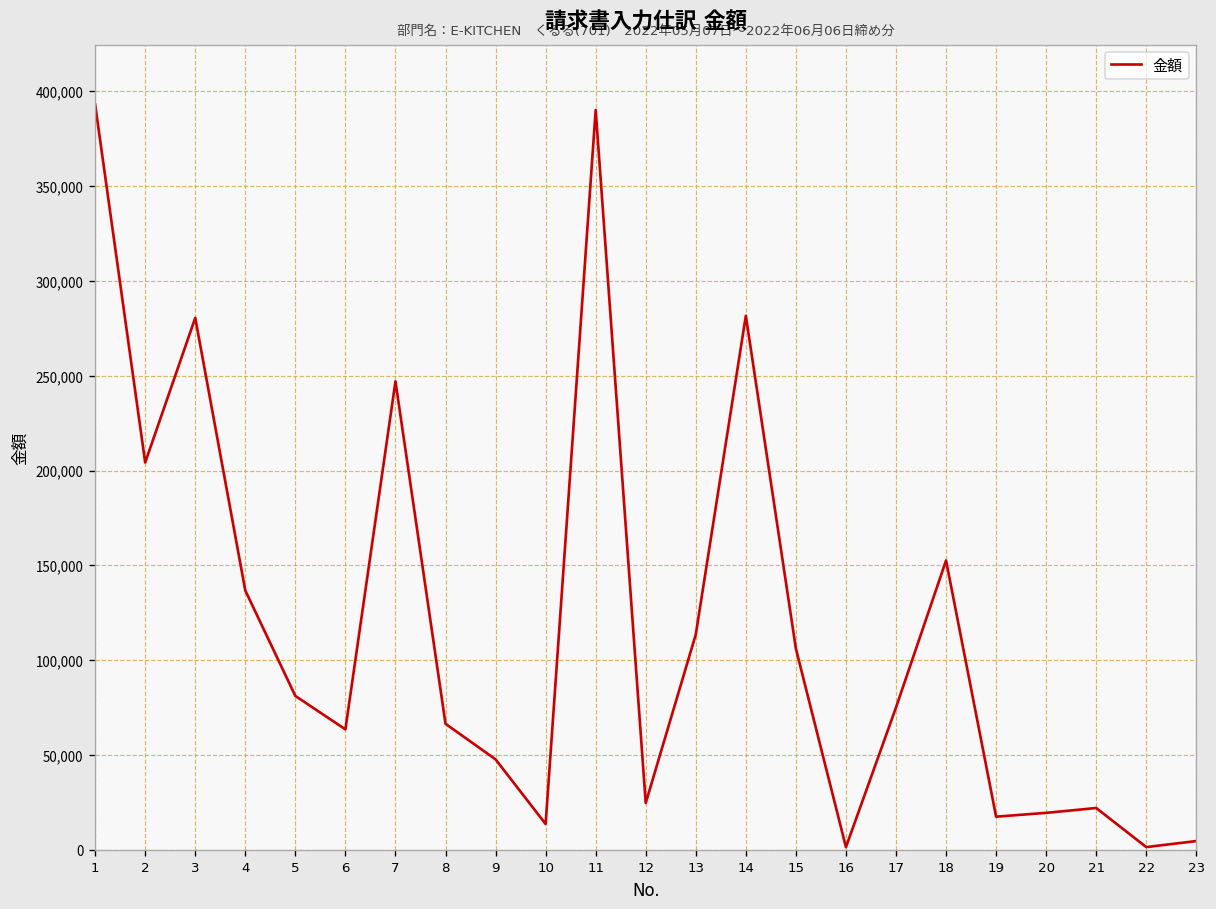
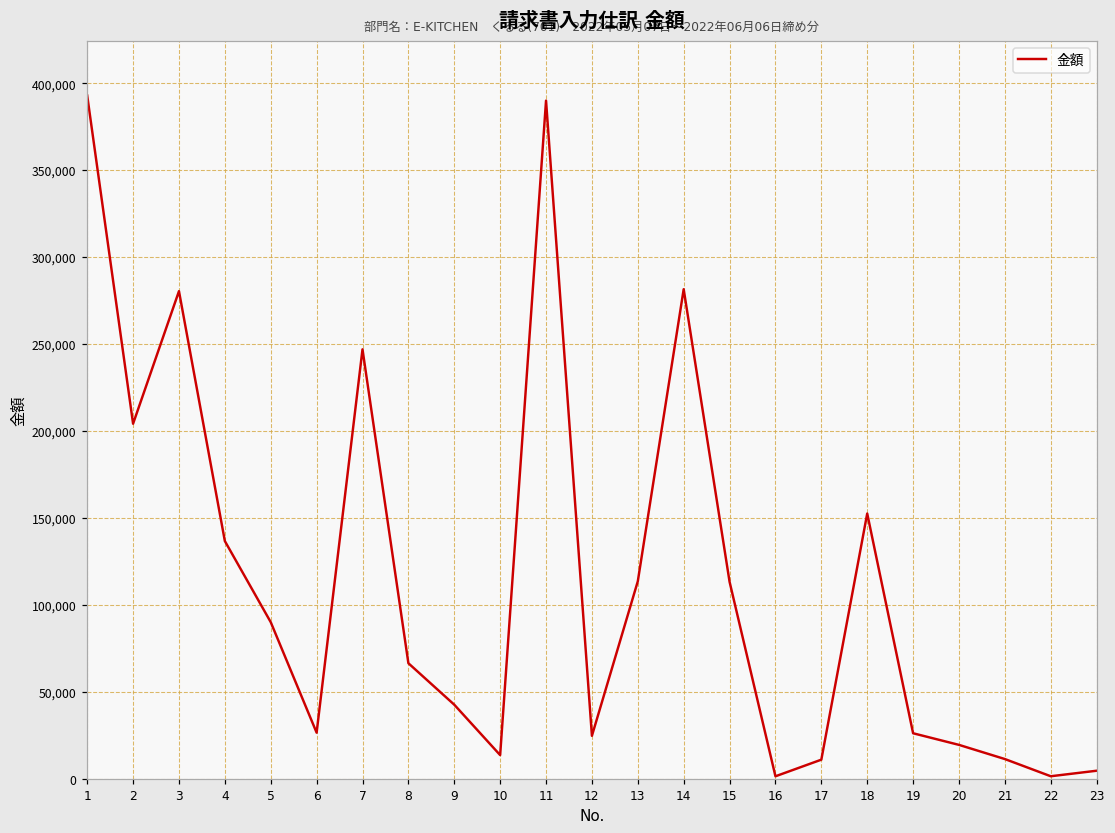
5: 81,000 -> 90,000
6: 64,000 -> 27,000
9: 48,000 -> 43,000
15: 106,000 -> 113,000
17: 75,000 -> 11,000
19: 17,000 -> 26,000
21: 22,000 -> 11,000
